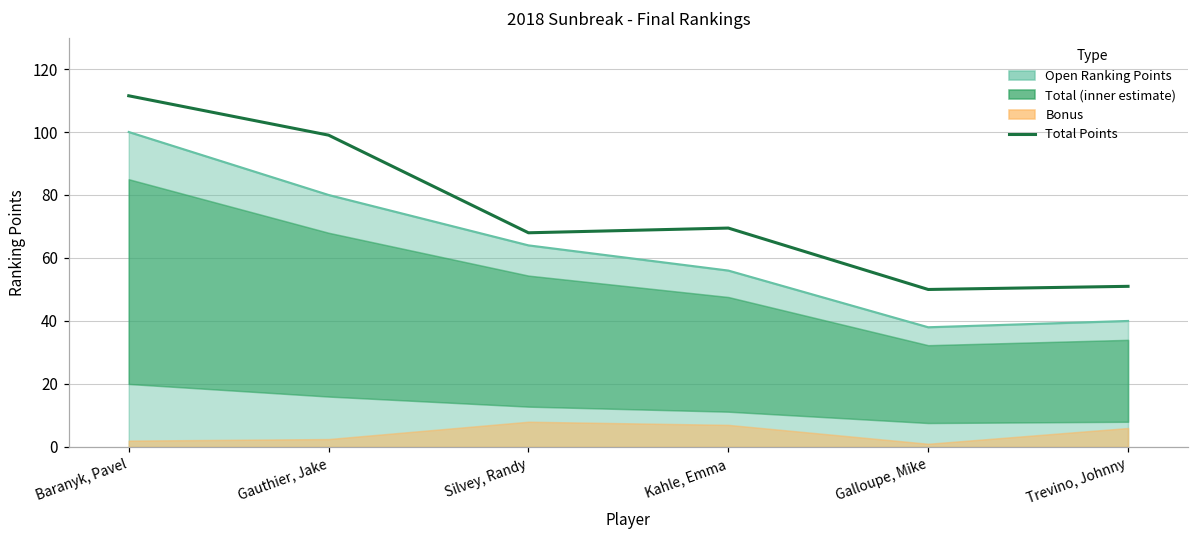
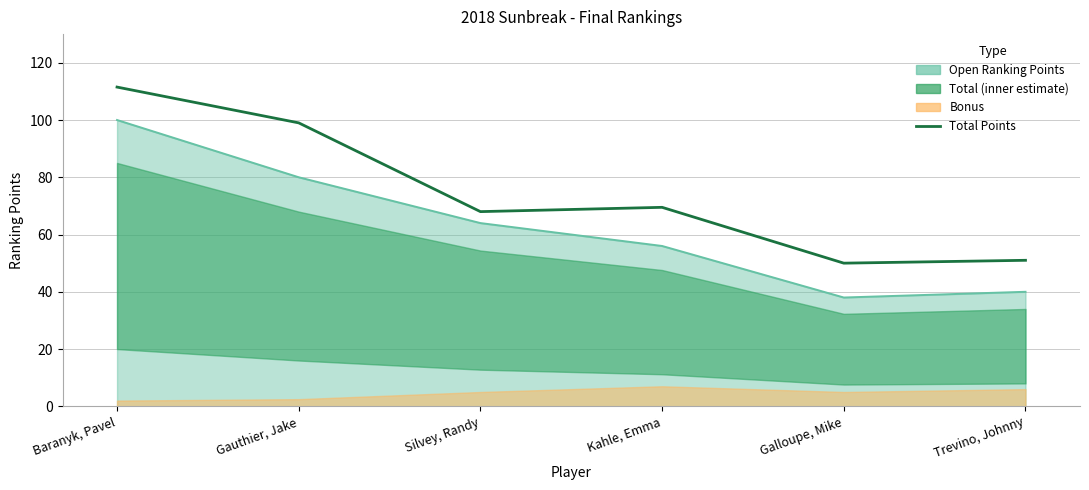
Bonus, Silvey, Randy: 8 -> 5
Bonus, Galloupe, Mike: 1 -> 5
